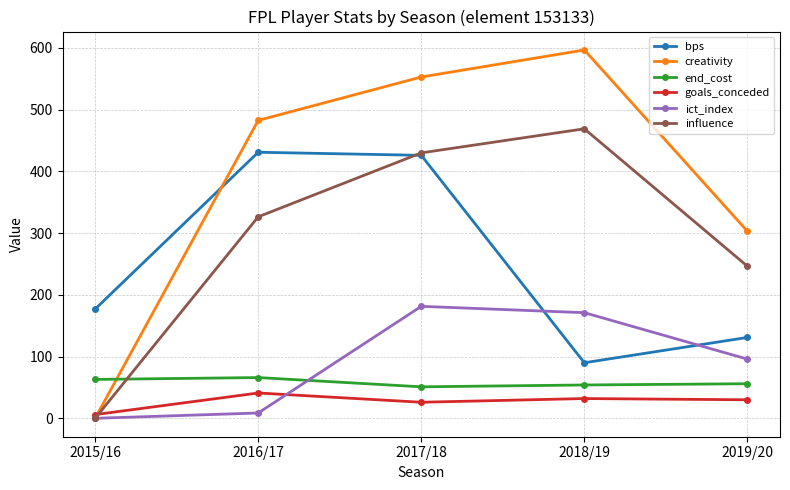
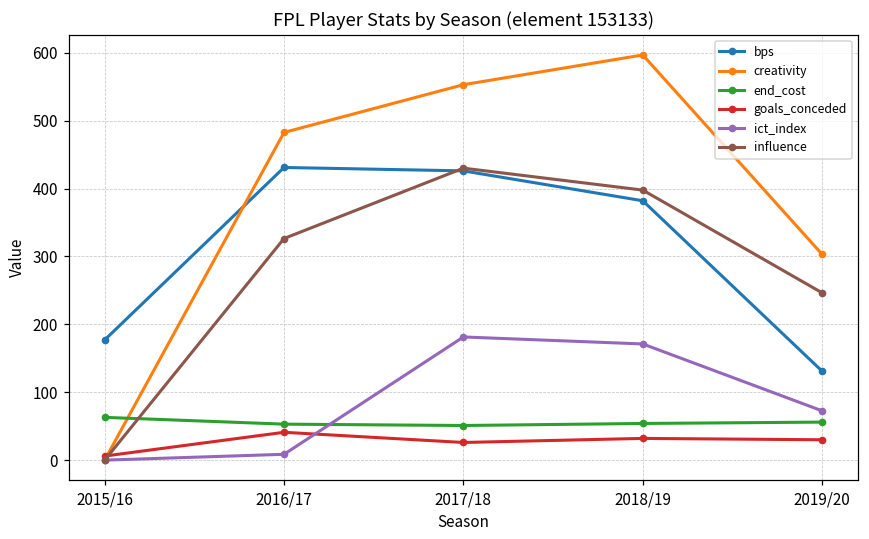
end_cost, 2016/17: 70 -> 50
bps, 2018/19: 90 -> 380
influence, 2018/19: 470 -> 400
ict_index, 2019/20: 100 -> 70
